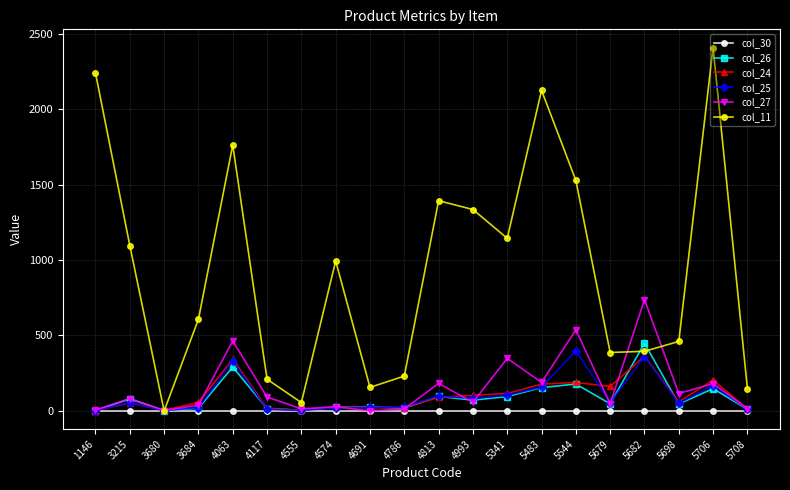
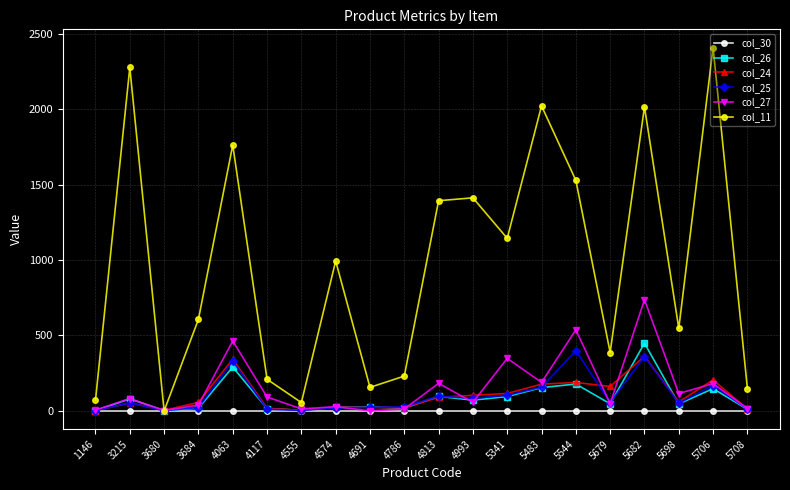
col_11, 1146: 2240 -> 70
col_11, 3215: 1100 -> 2280
col_11, 4993: 1330 -> 1410
col_11, 5483: 2120 -> 2020
col_11, 5682: 400 -> 2020
col_11, 5698: 460 -> 550
